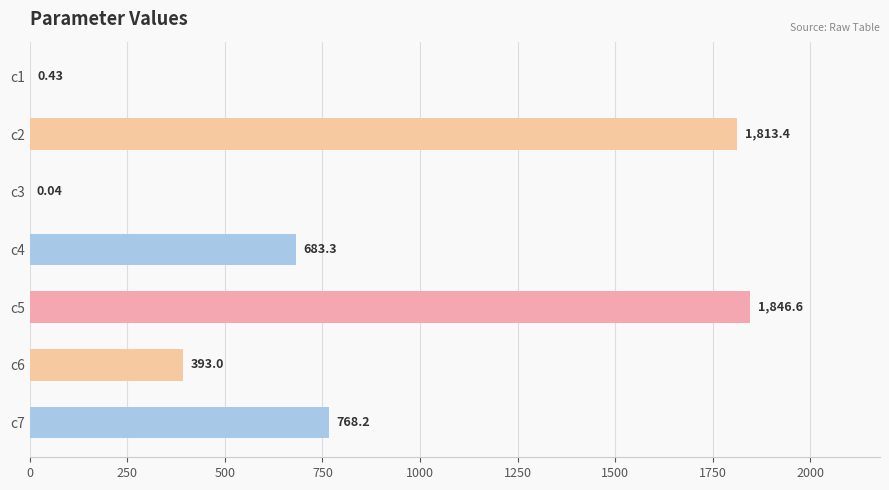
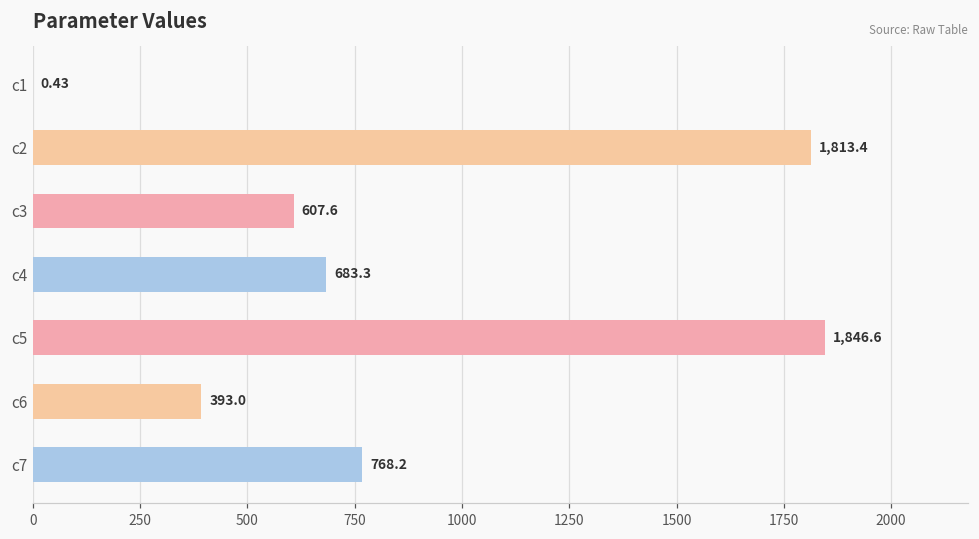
c3: 0.04 -> 607.6
